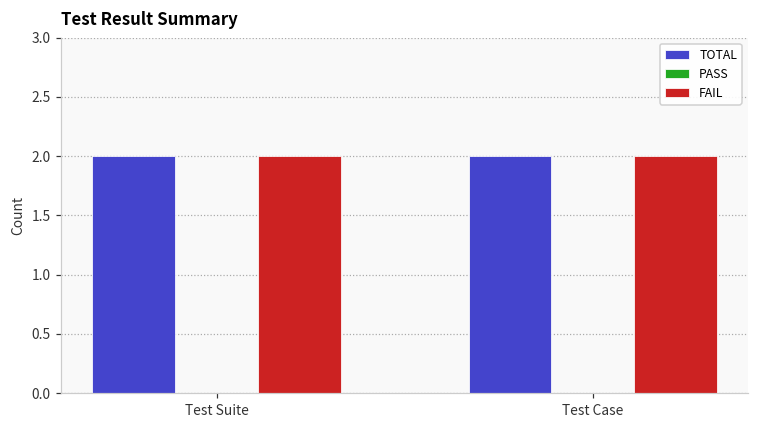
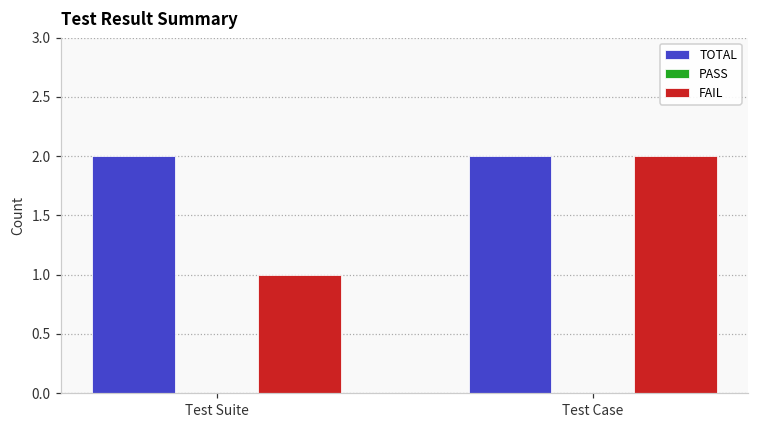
FAIL, Test Suite: 2 -> 1
